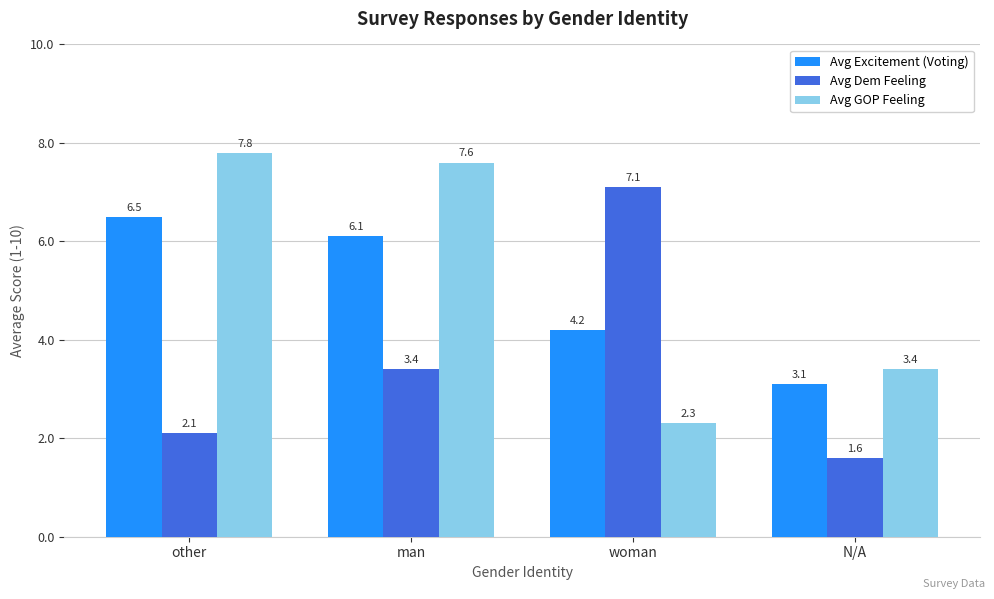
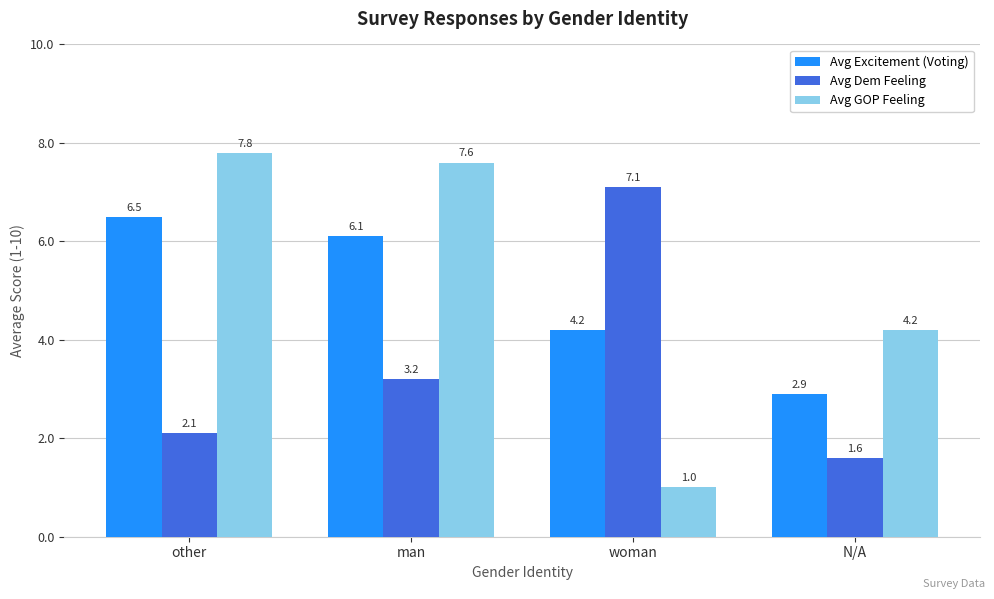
Avg Dem Feeling, man: 3.4 -> 3.2
Avg GOP Feeling, woman: 2.3 -> 1.0
Avg Excitement (Voting), N/A: 3.1 -> 2.9
Avg GOP Feeling, N/A: 3.4 -> 4.2
